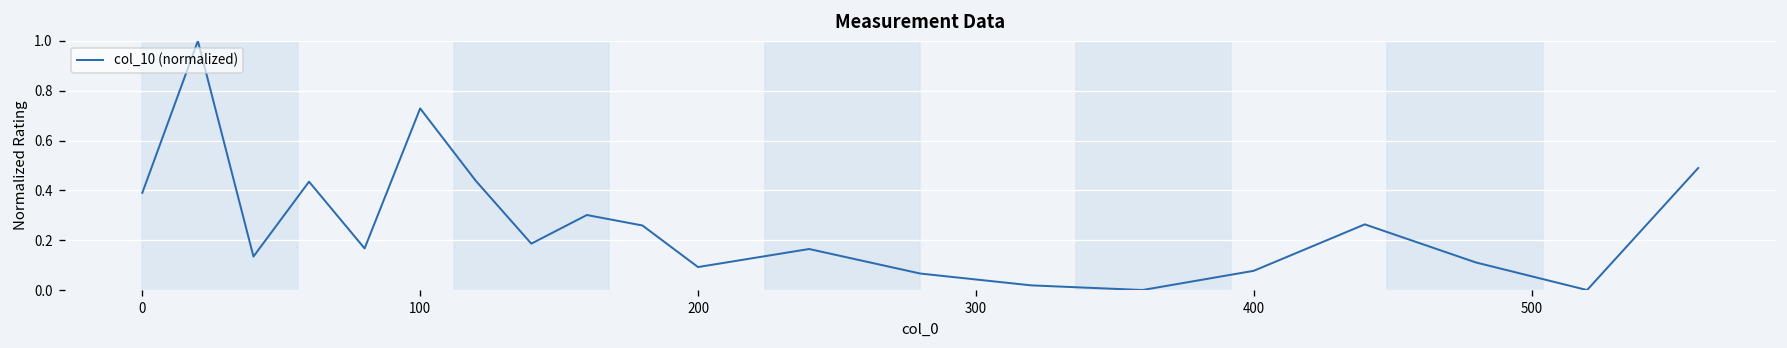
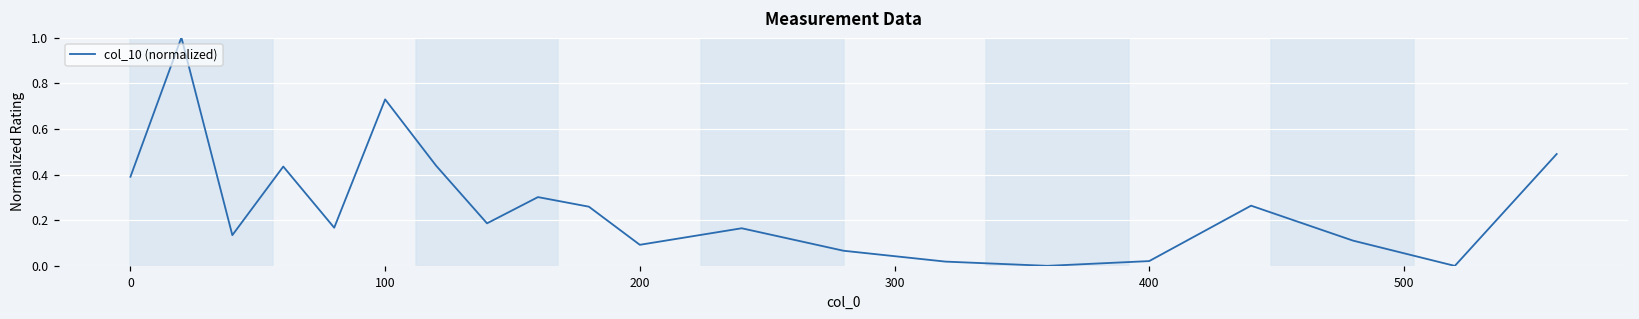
400: 0.08 -> 0.02
